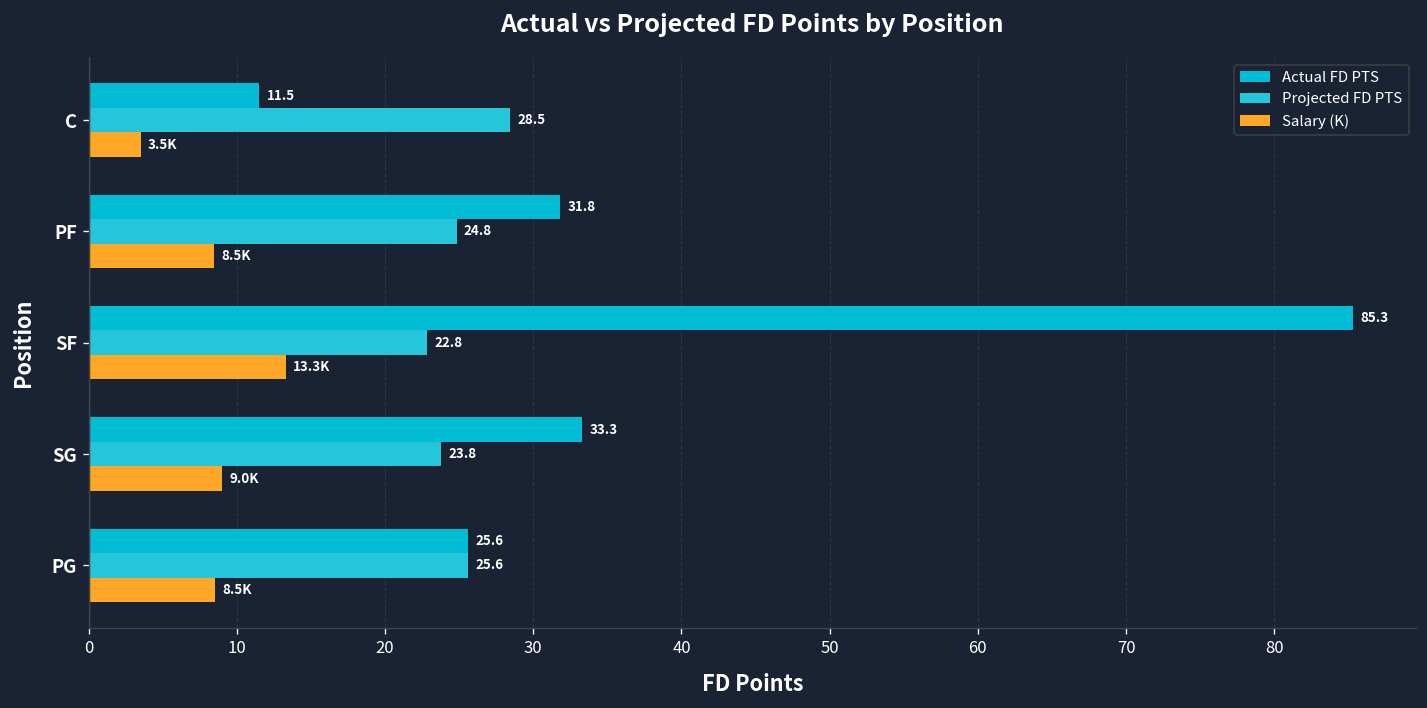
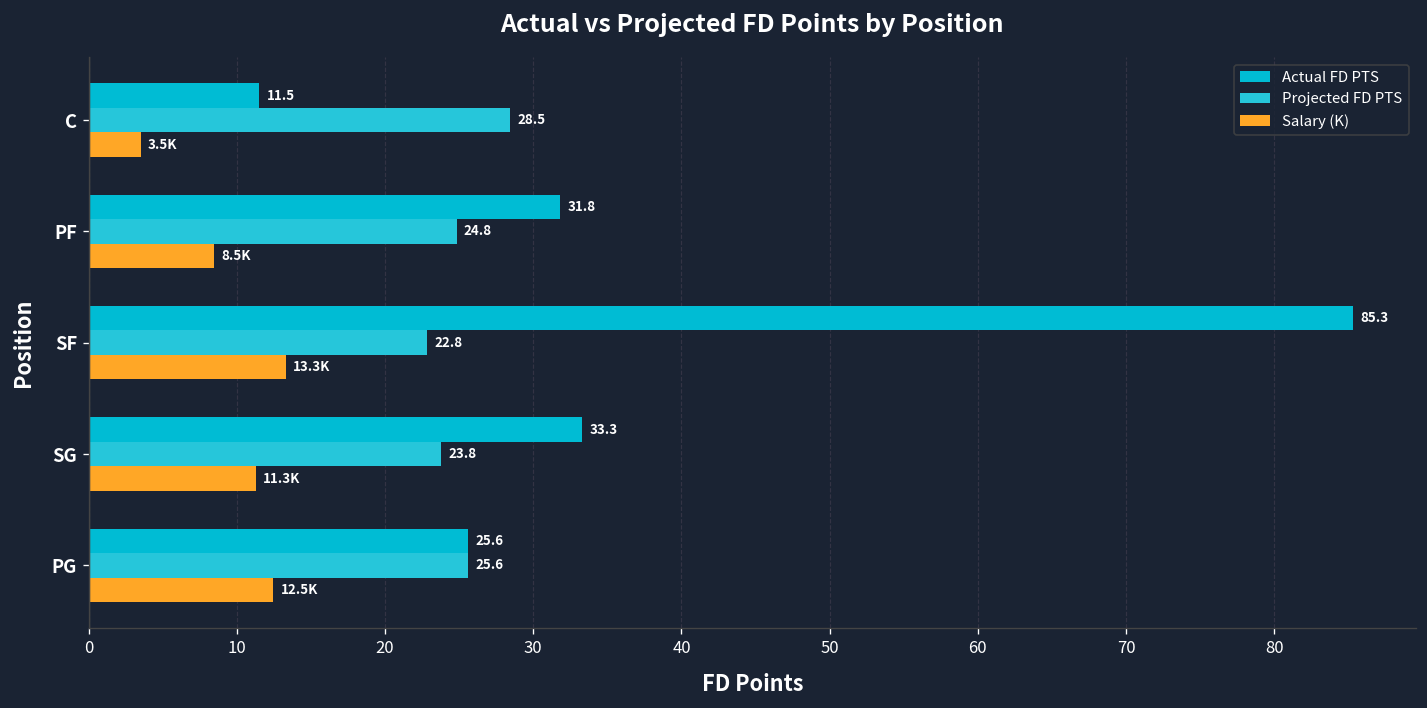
Salary (K), SG: 9.0K -> 11.3K
Salary (K), PG: 8.5K -> 12.5K
